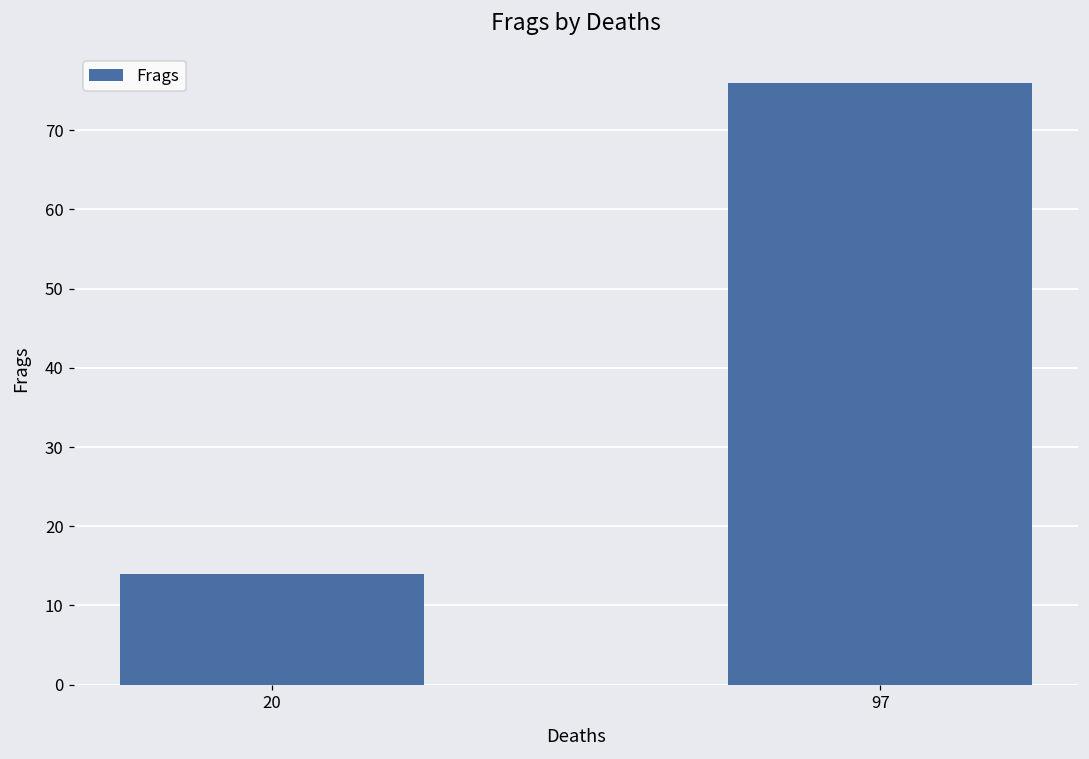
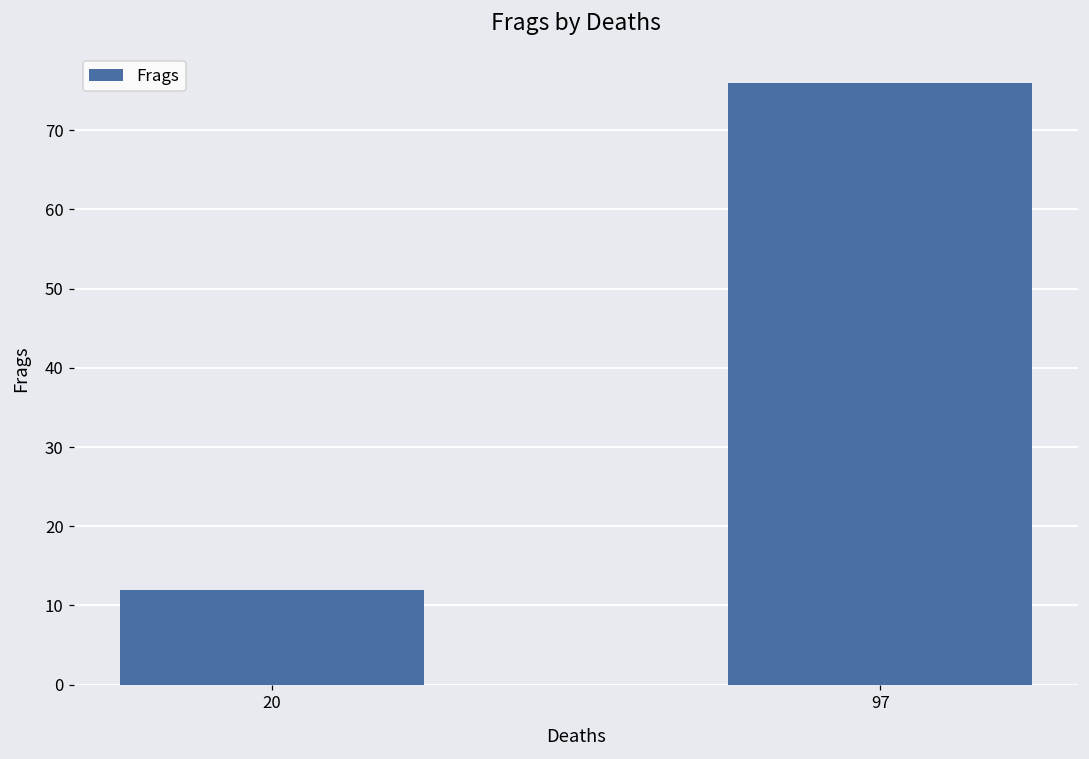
20: 14 -> 12
